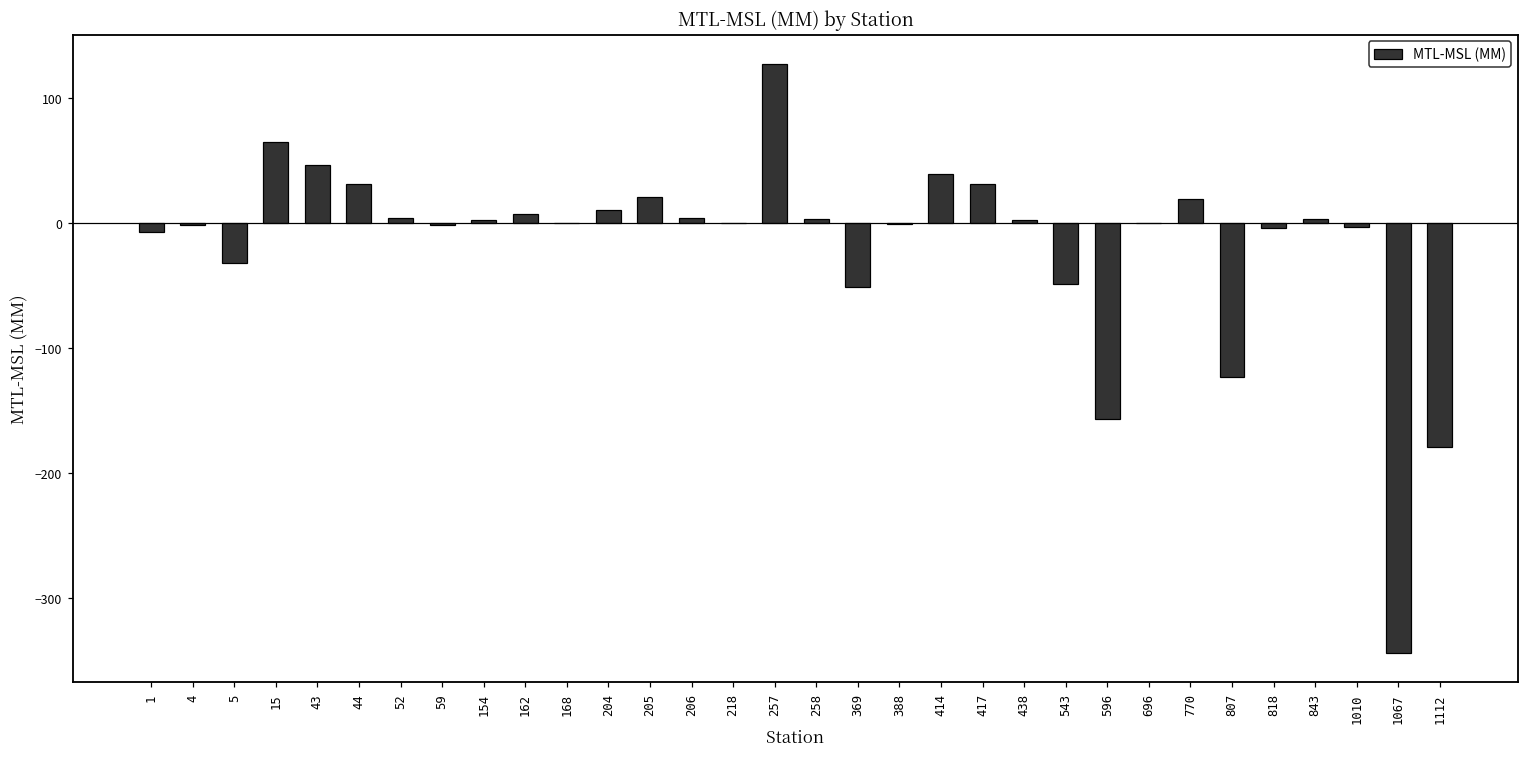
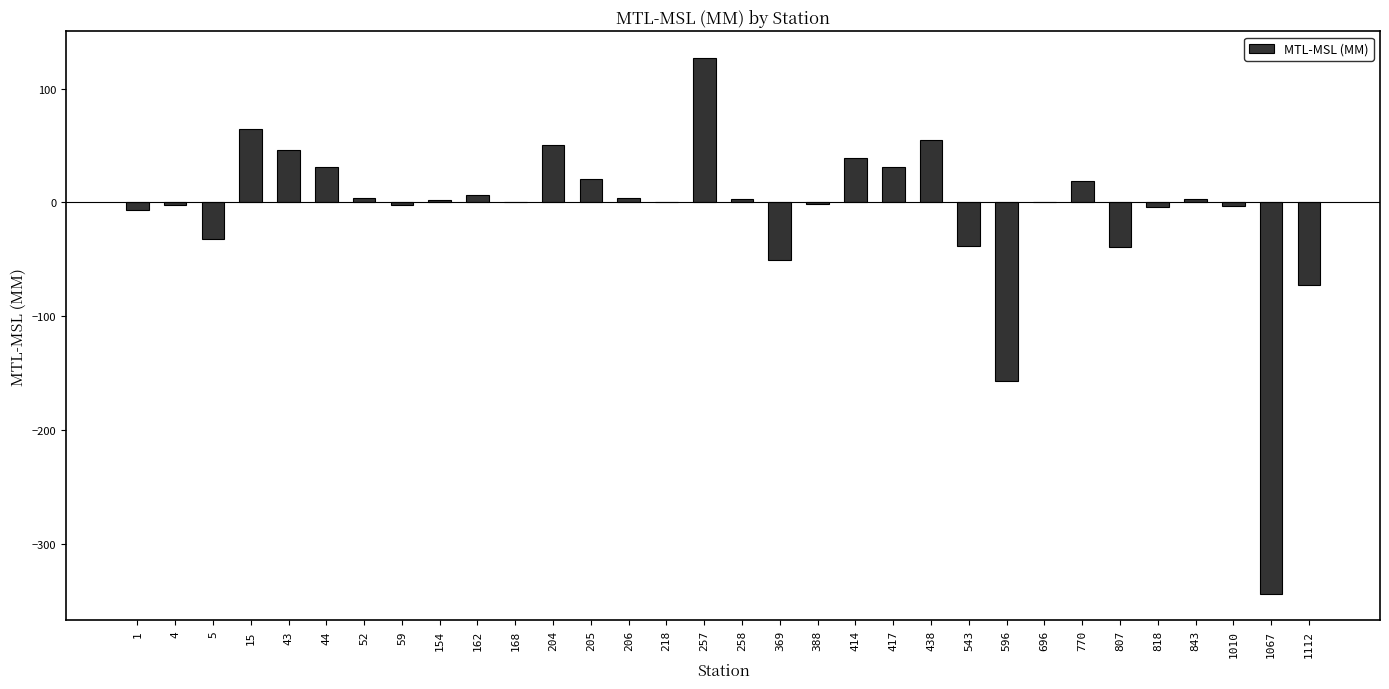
204: 10 -> 51
438: 2 -> 55
543: -49 -> -38
807: -123 -> -39
1112: -179 -> -73
